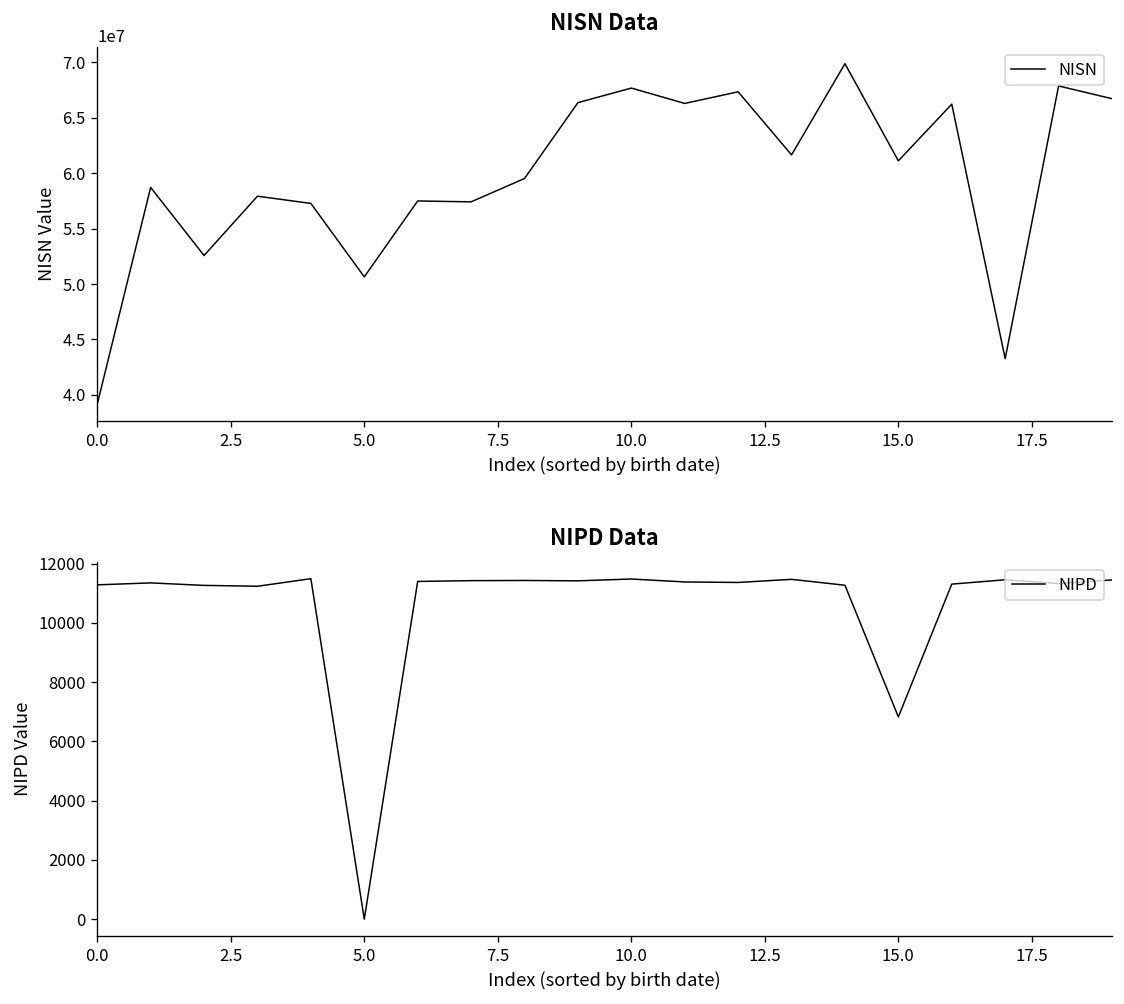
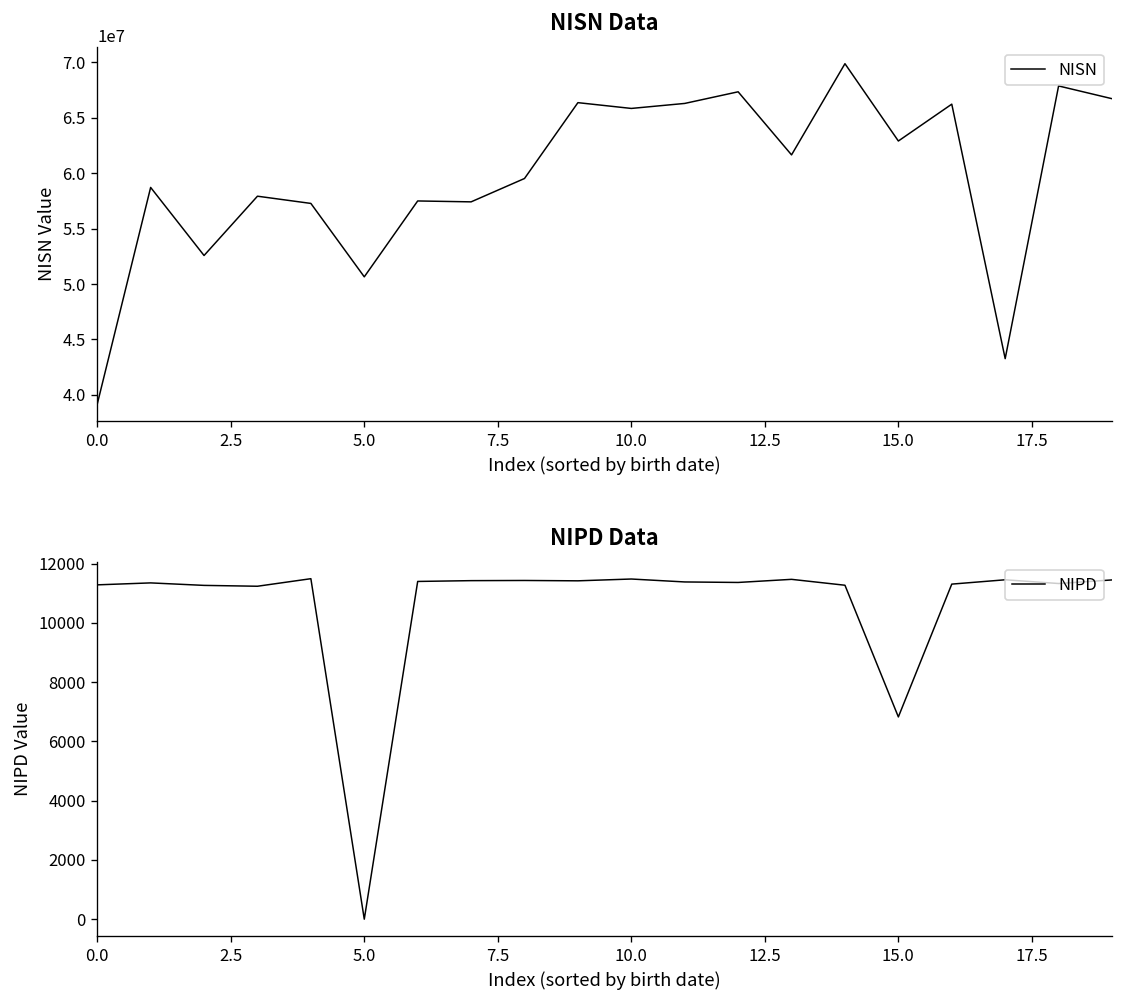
NISN Data, 10.0: 68000000 -> 66000000
NISN Data, 15.0: 61000000 -> 63000000
